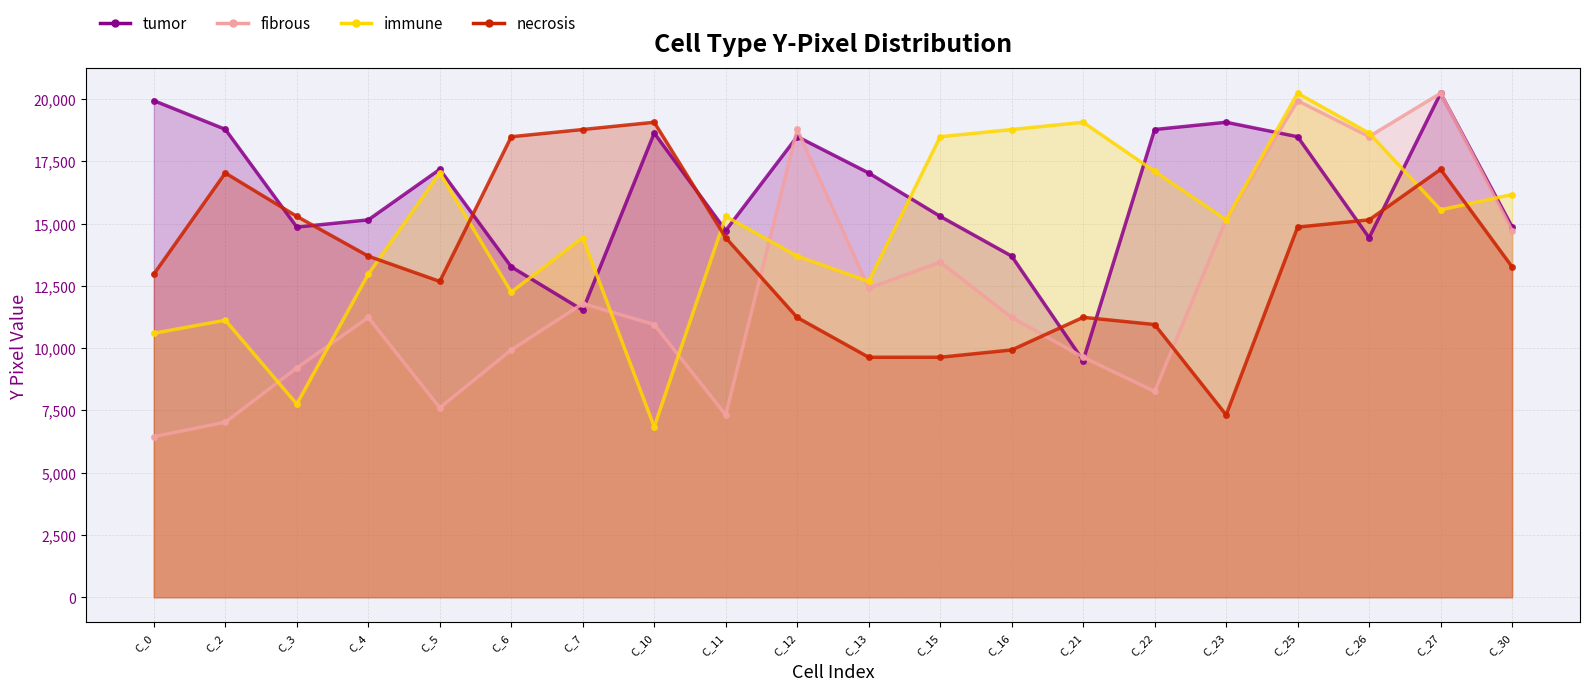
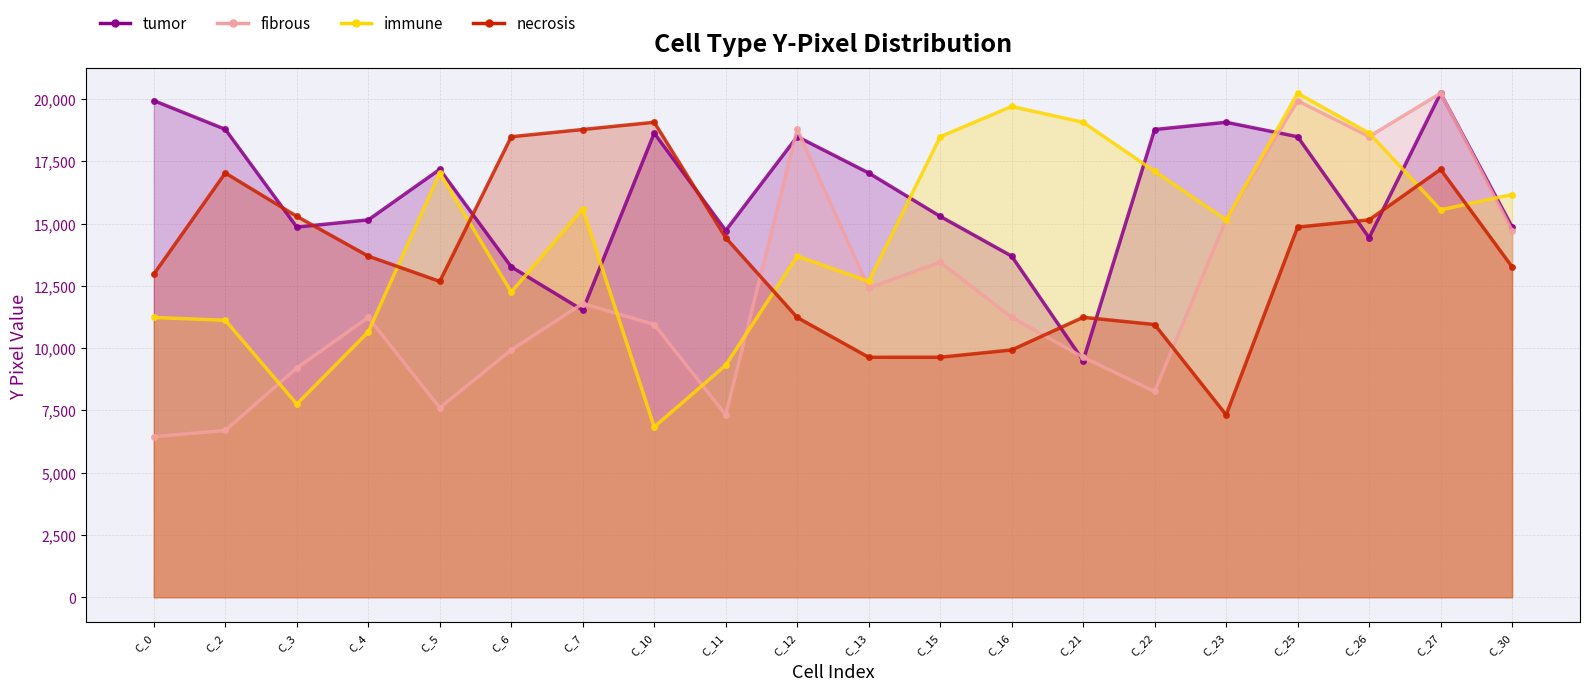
immune, C_0: 10,600 -> 11,200
fibrous, C_2: 7,000 -> 6,700
immune, C_4: 13,000 -> 10,700
immune, C_7: 14,400 -> 15,600
immune, C_11: 15,300 -> 9,300
immune, C_16: 18,800 -> 19,700
